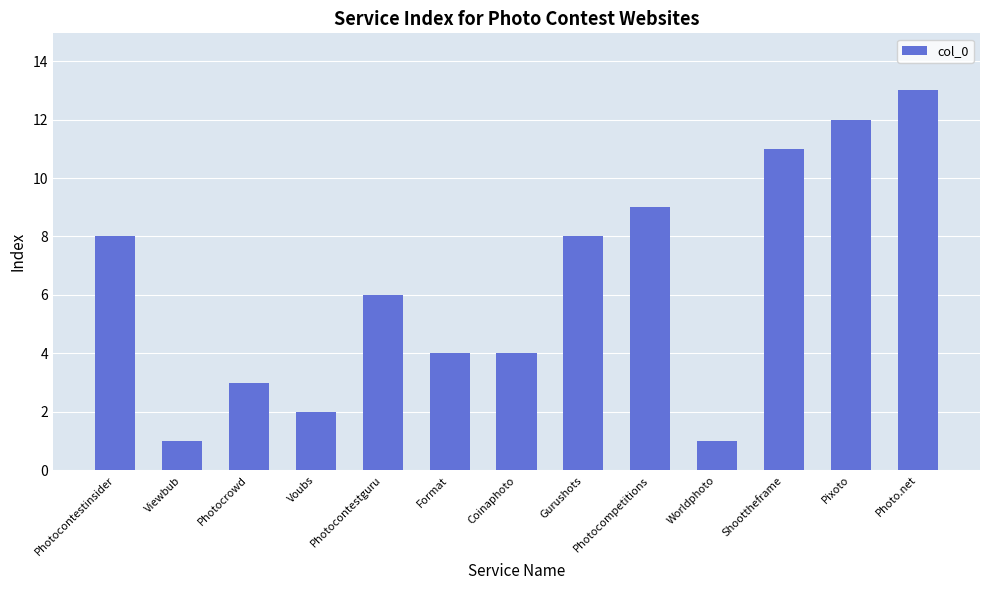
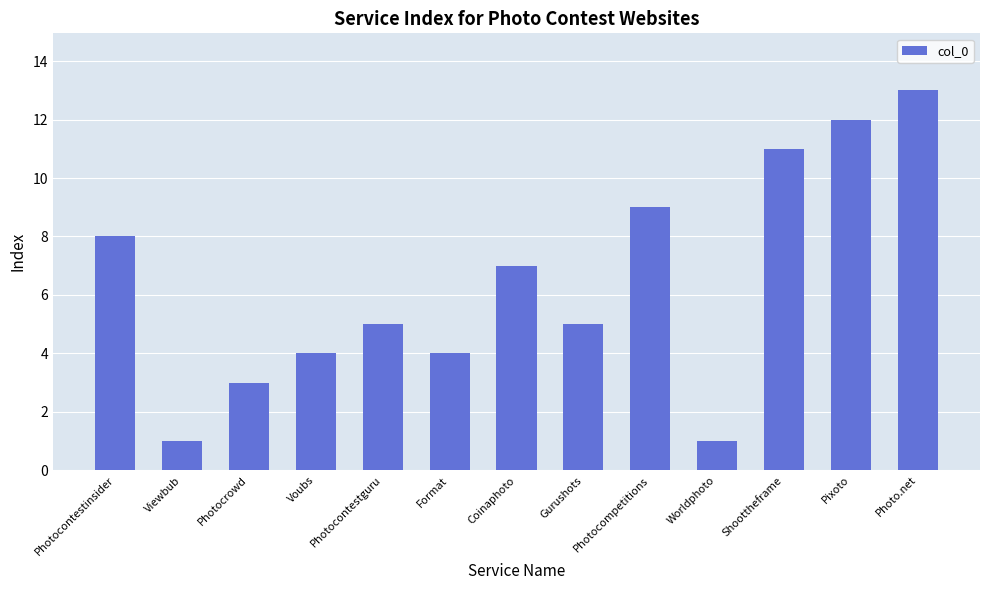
Voubs: 2 -> 4
Photocontestguru: 6 -> 5
Coinaphoto: 4 -> 7
Gurushots: 8 -> 5
